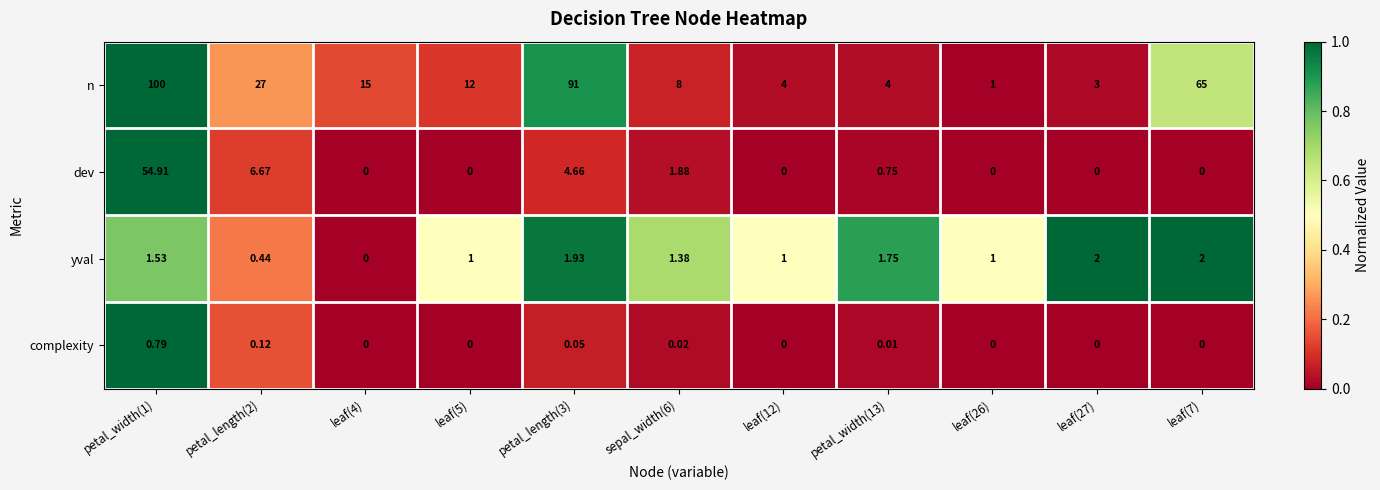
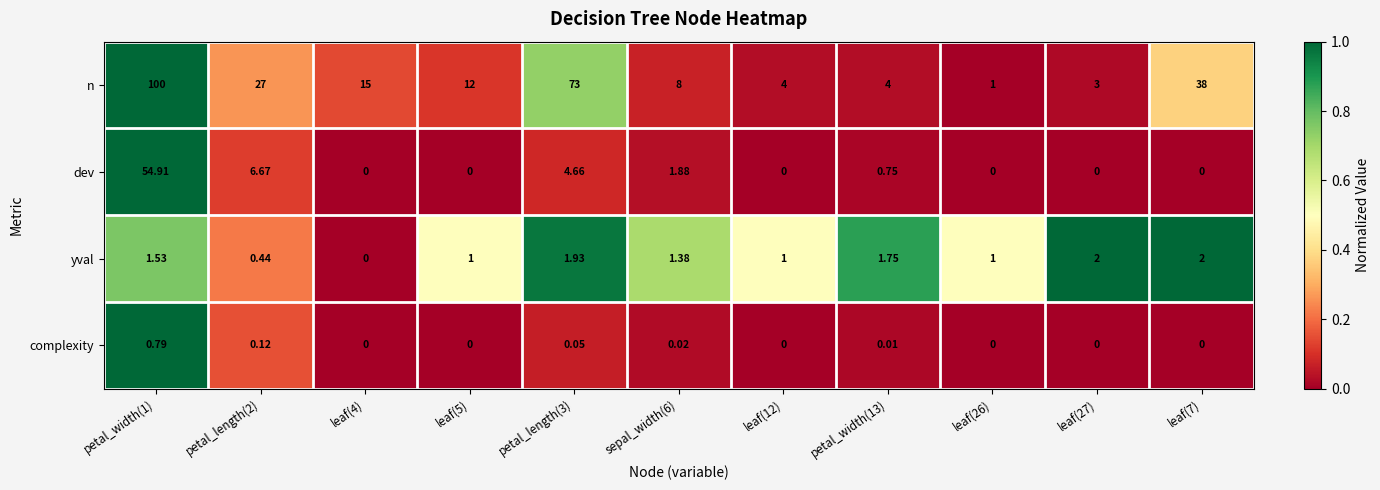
n, petal_length(3): 91 -> 73
n, leaf(7): 65 -> 38
